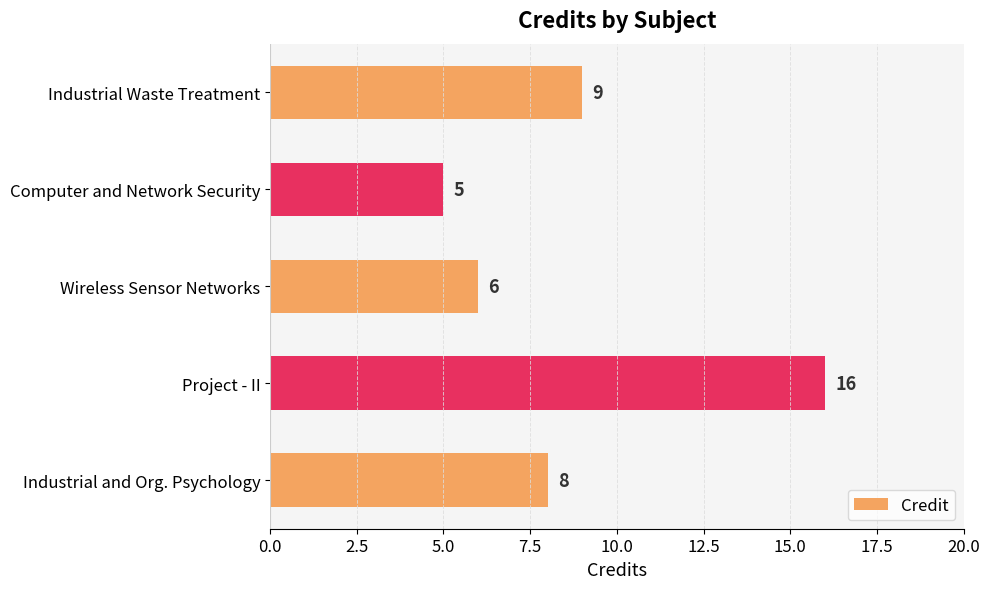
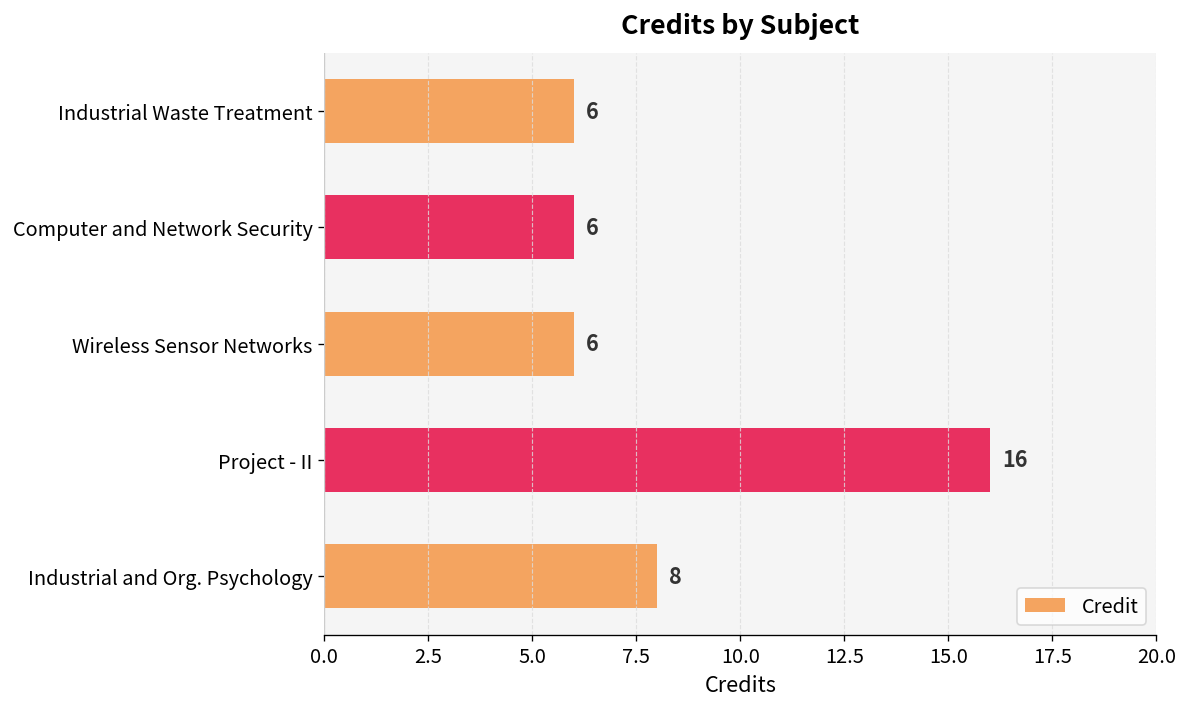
Industrial Waste Treatment: 9 -> 6
Computer and Network Security: 5 -> 6
